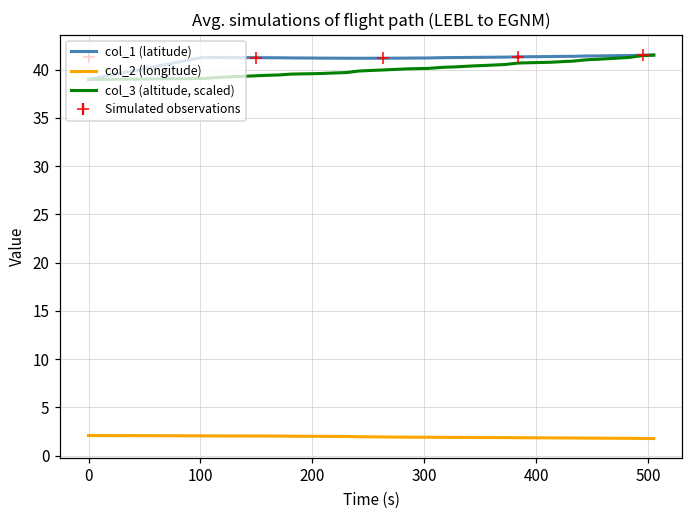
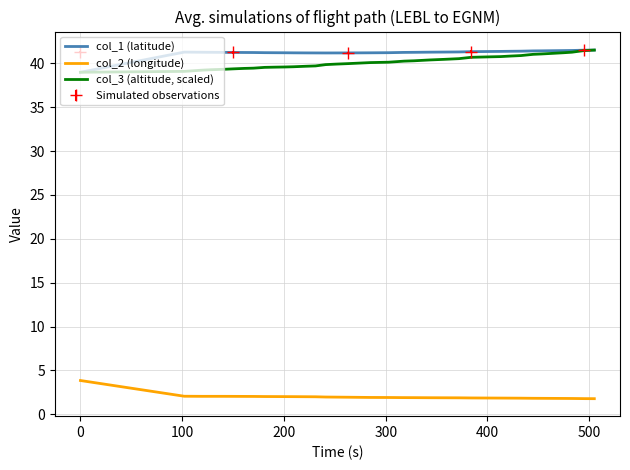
col_2 (longitude), 0: 2 -> 4
